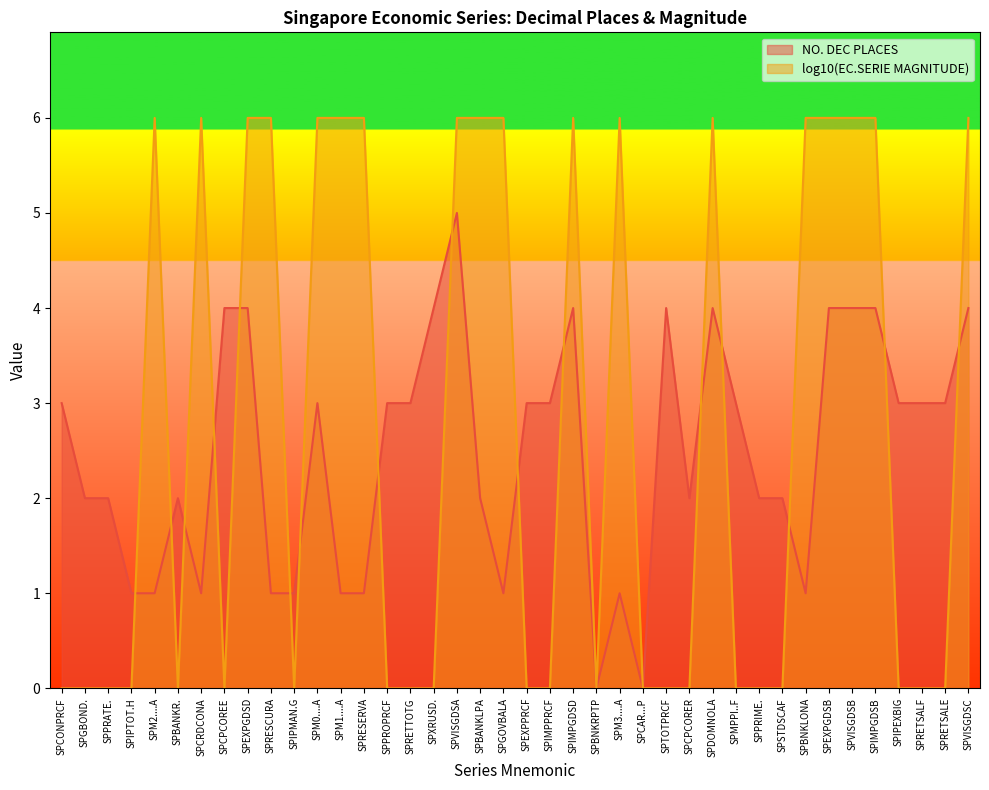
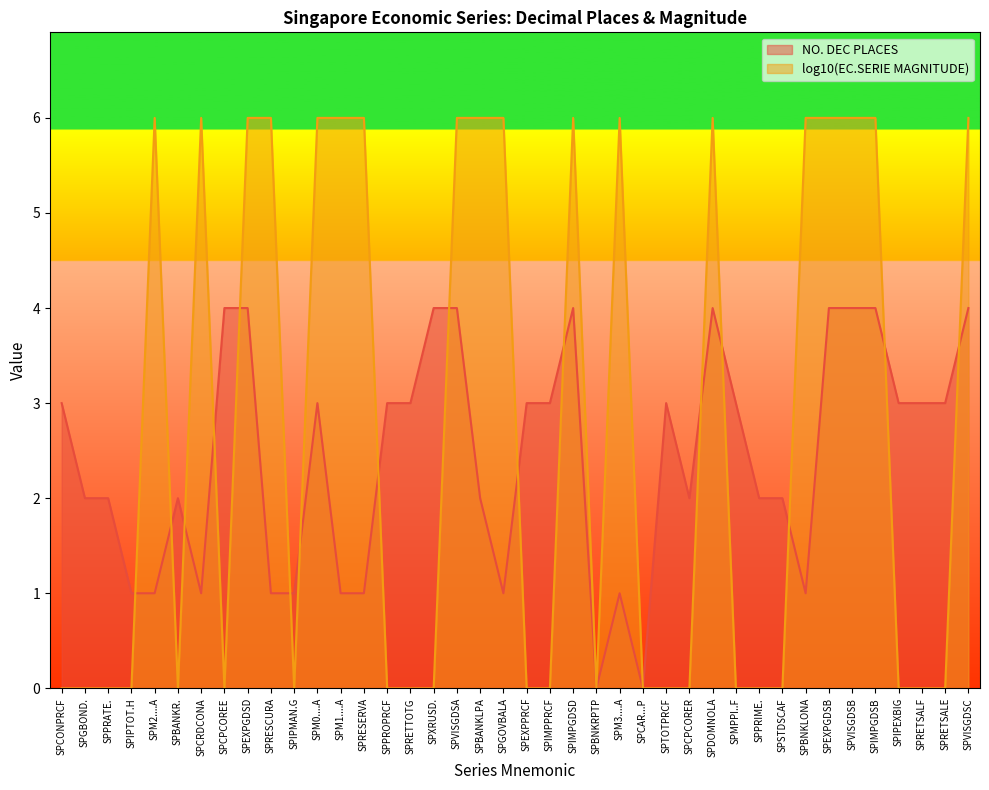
NO. DEC PLACES, SPVISGDSA: 5 -> 4
NO. DEC PLACES, SPTOTPRCF: 4 -> 3
